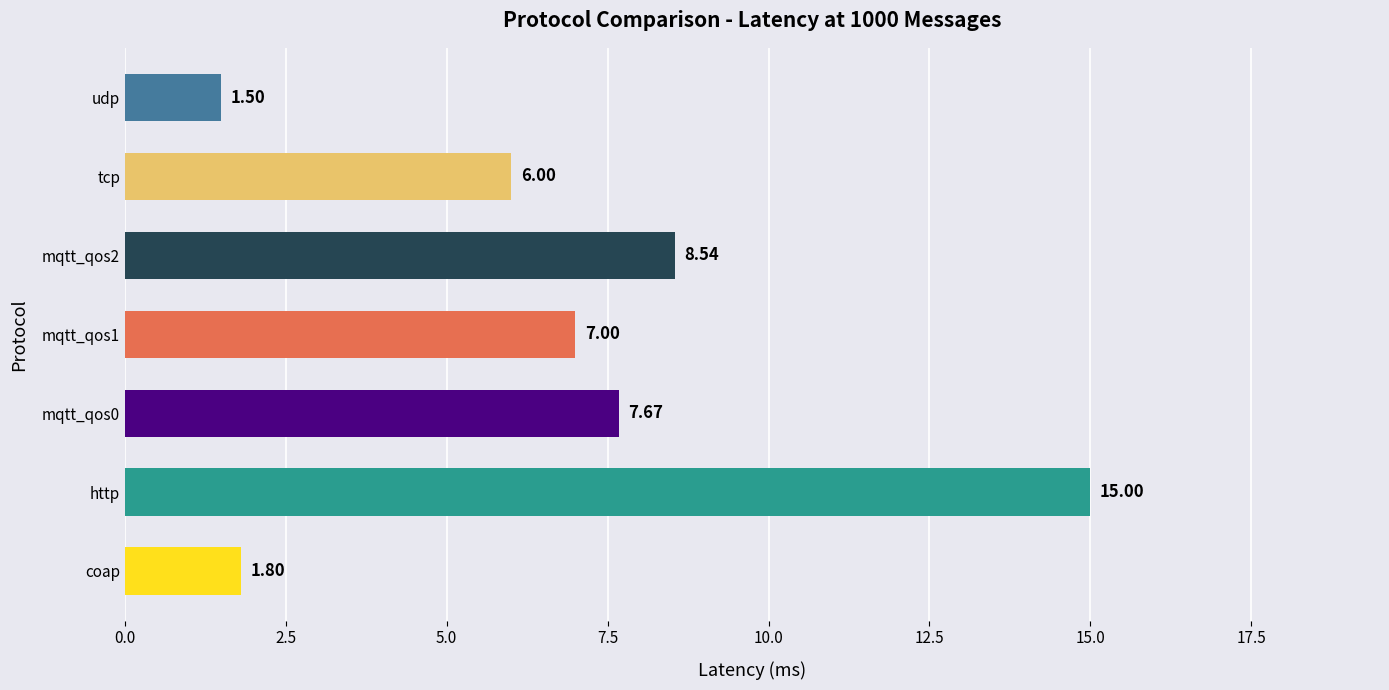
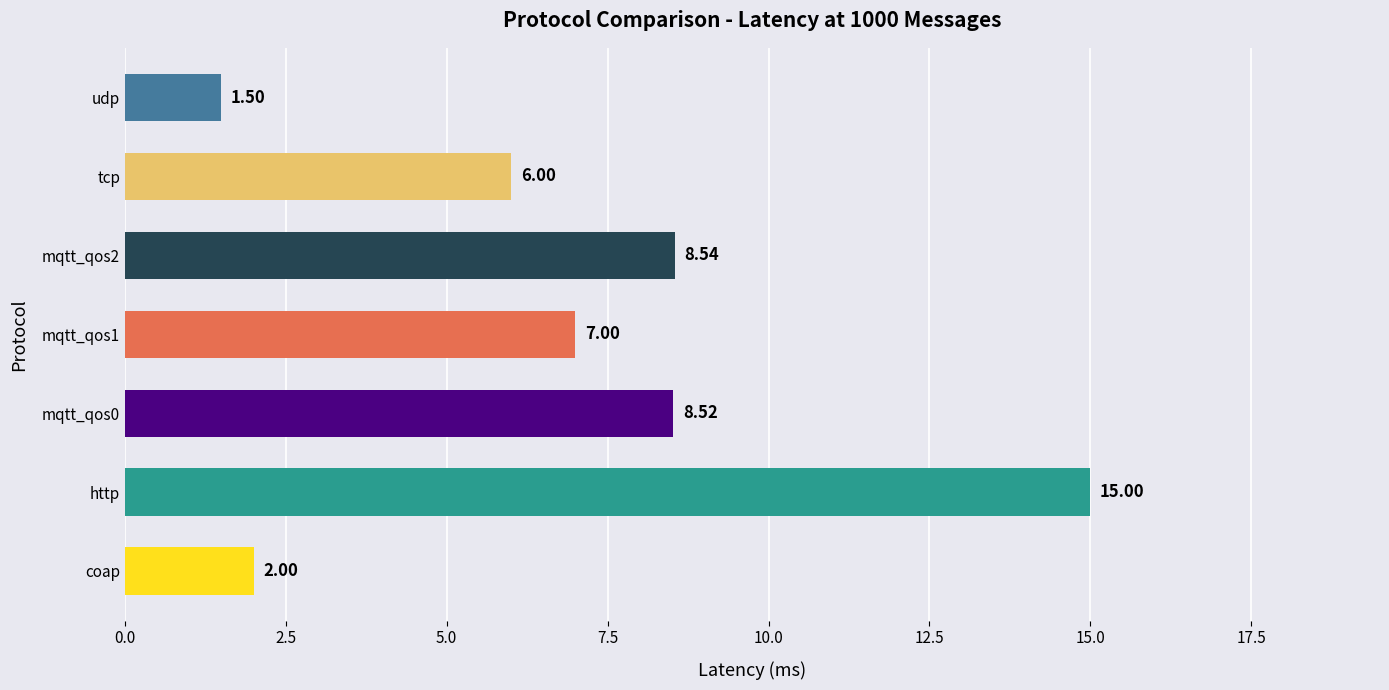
mqtt_qos0: 7.67 -> 8.52
coap: 1.80 -> 2.00
